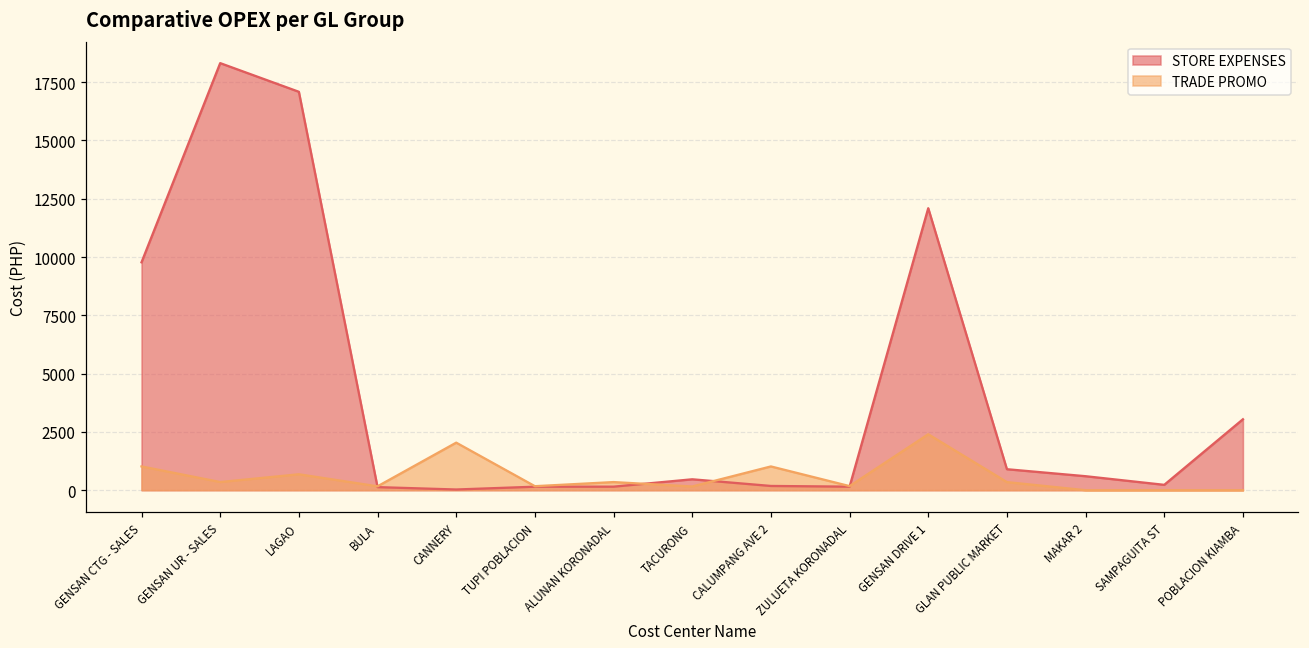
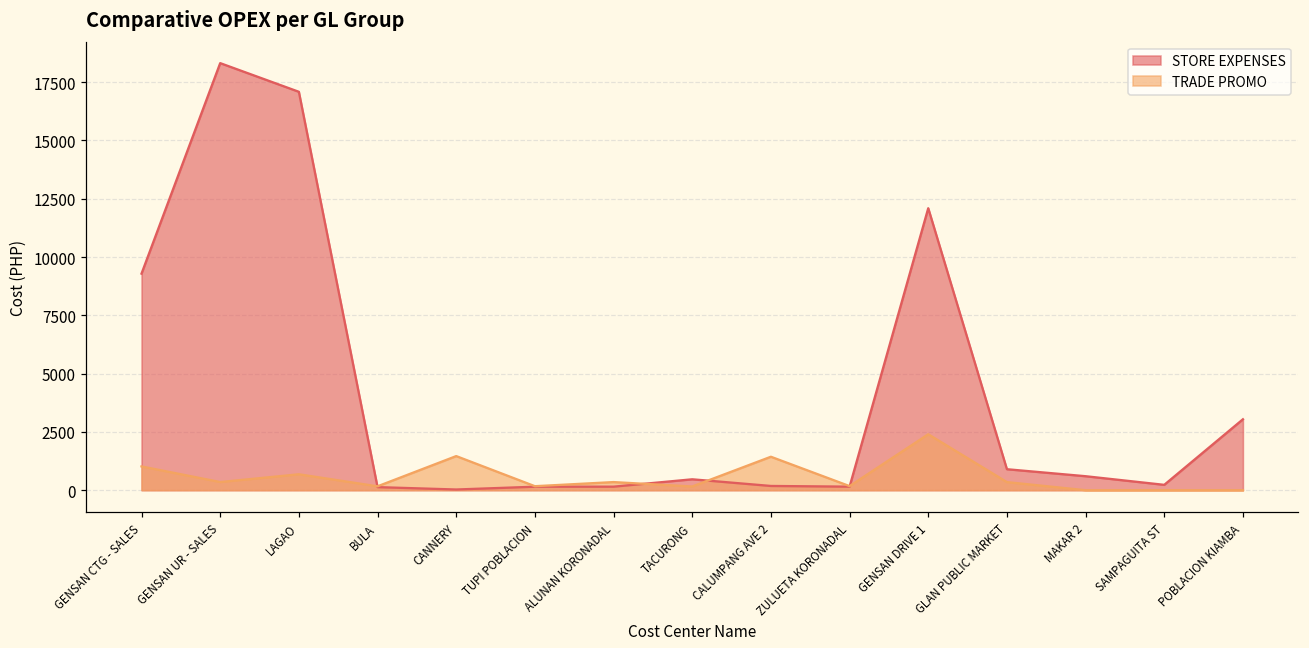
STORE EXPENSES, GENSAN CTG - SALES: 9800 -> 9300
TRADE PROMO, CANNERY: 2000 -> 1500
TRADE PROMO, CALUMPANG AVE 2: 1000 -> 1400
